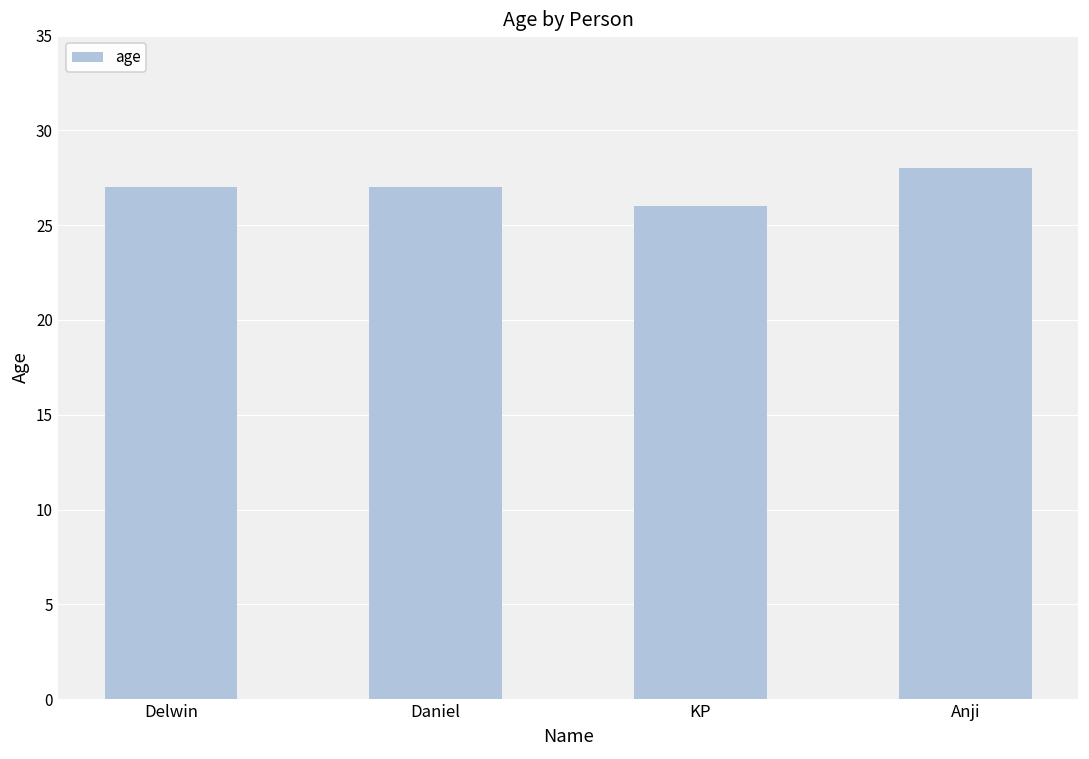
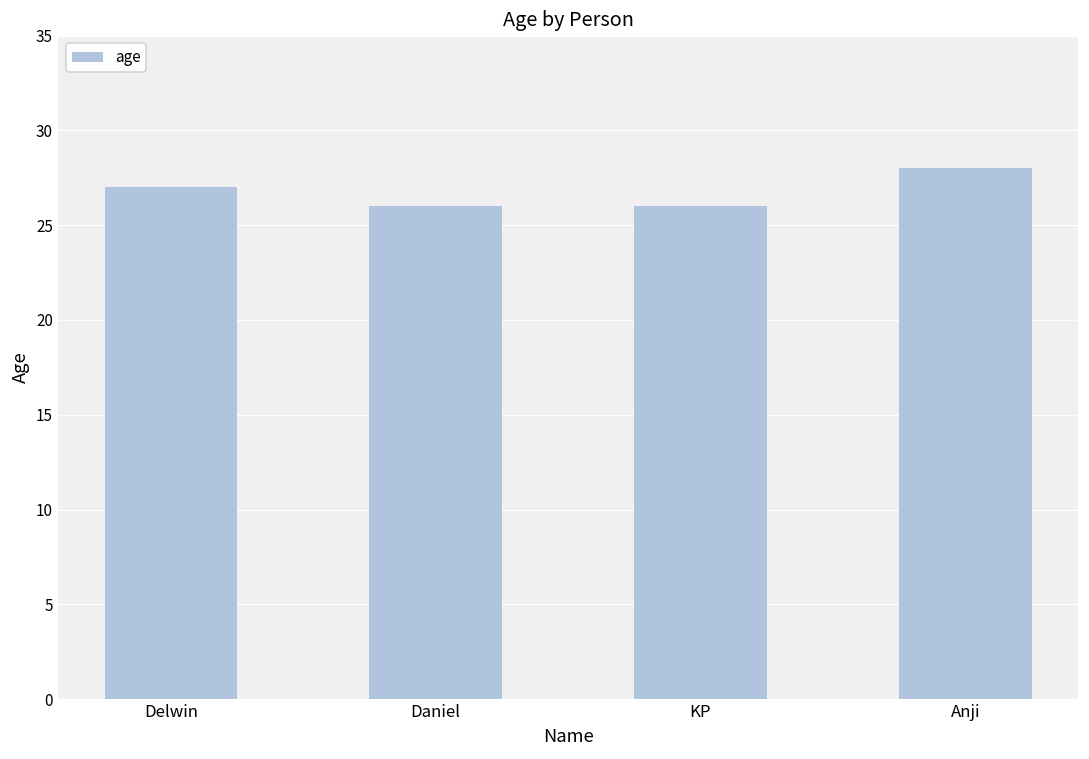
Daniel: 27 -> 26
